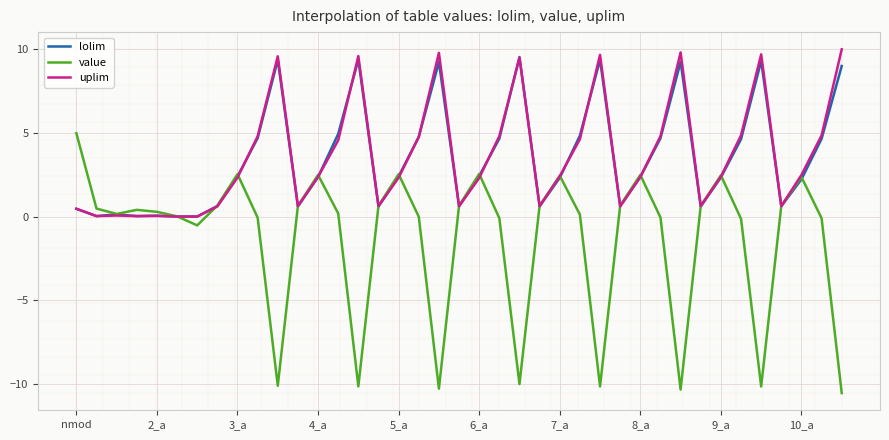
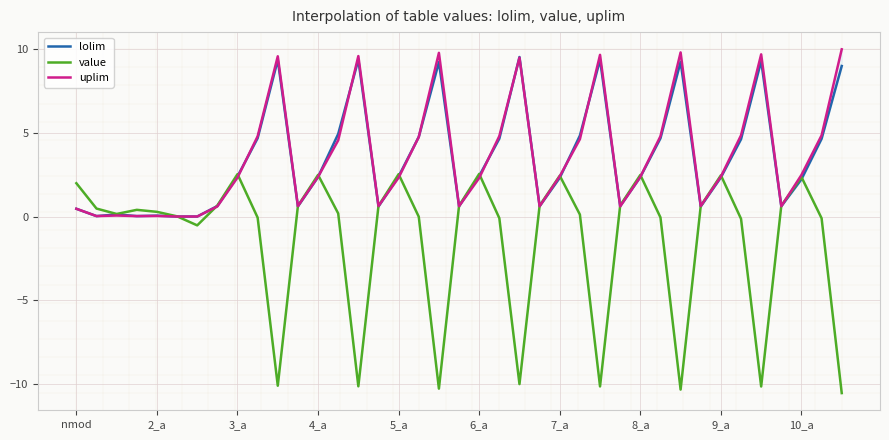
value, nmod: 5.0 -> 2.0
